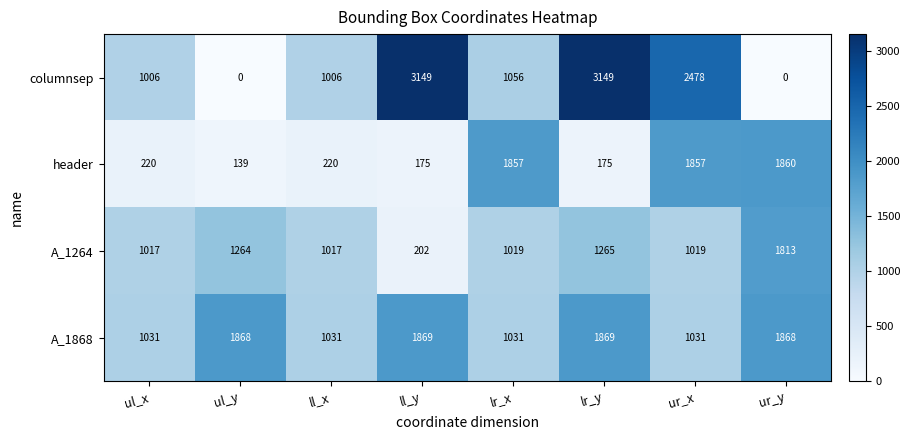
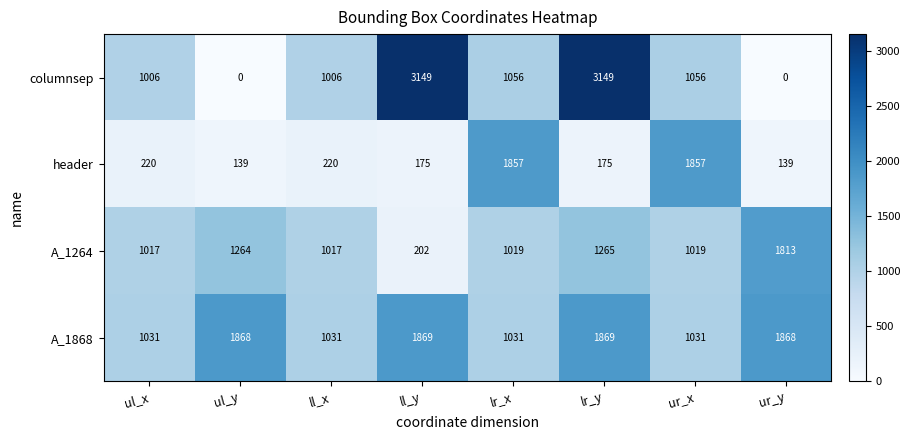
columnsep, ur_x: 2478 -> 1056
header, ur_y: 1860 -> 139
